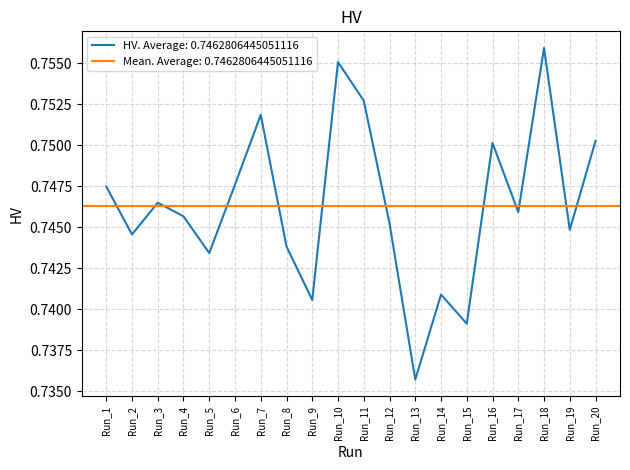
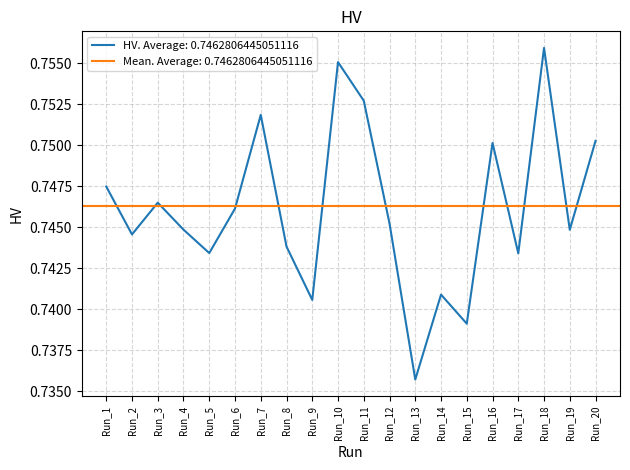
Run_4: 0.7457 -> 0.7448
Run_6: 0.7476 -> 0.7461
Run_17: 0.7459 -> 0.7434
